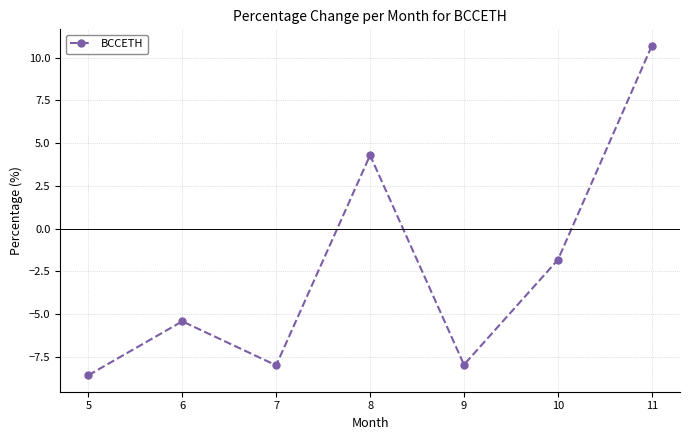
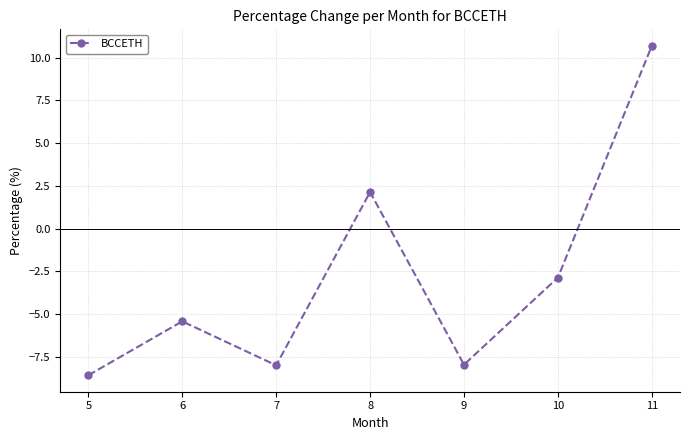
8: 4.3 -> 2.1
10: -1.8 -> -2.9
